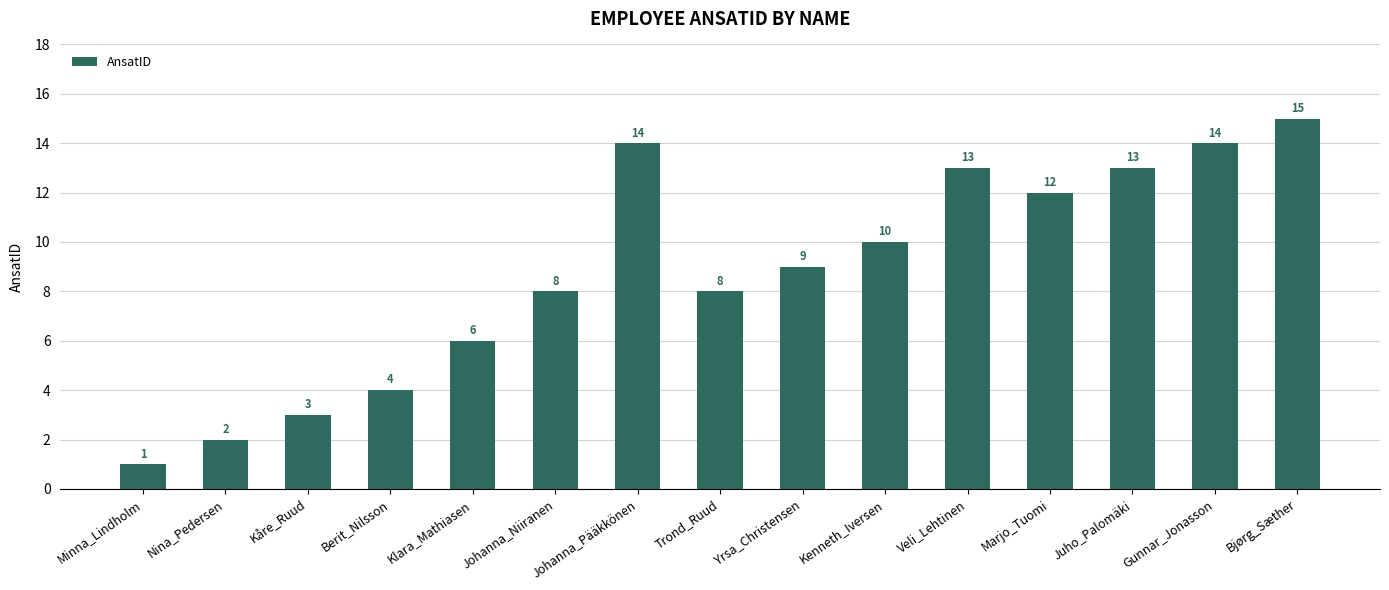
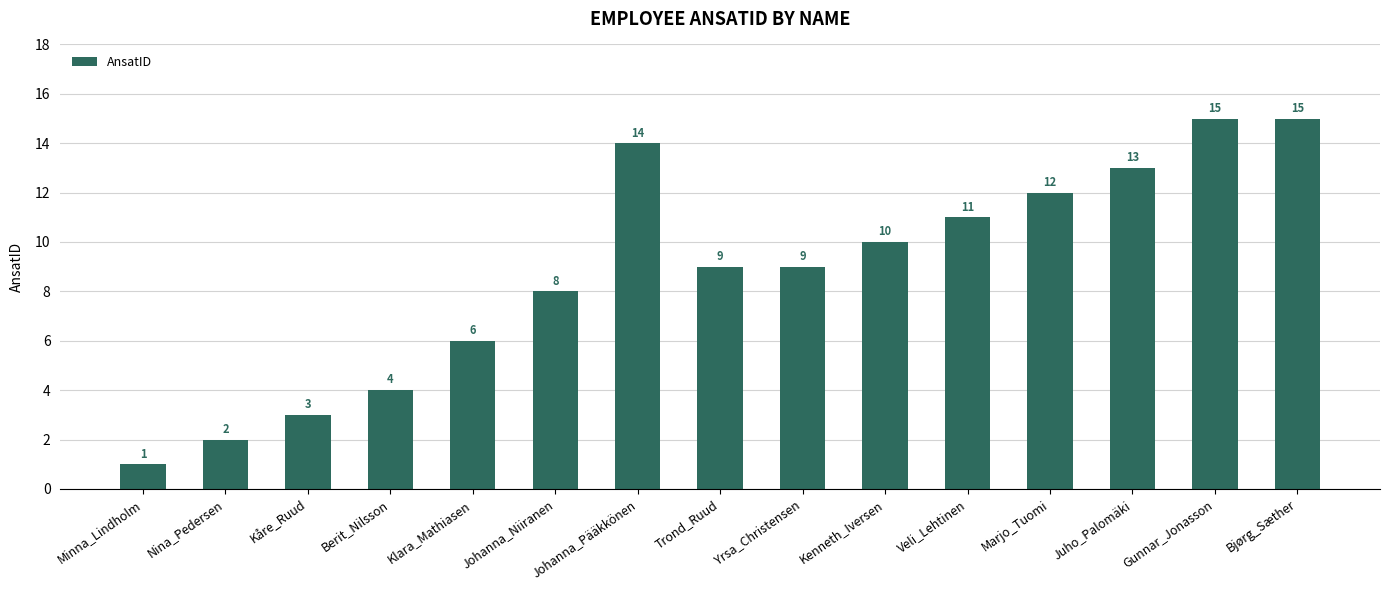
Trond_Ruud: 8 -> 9
Veli_Lehtinen: 13 -> 11
Gunnar_Jonasson: 14 -> 15
